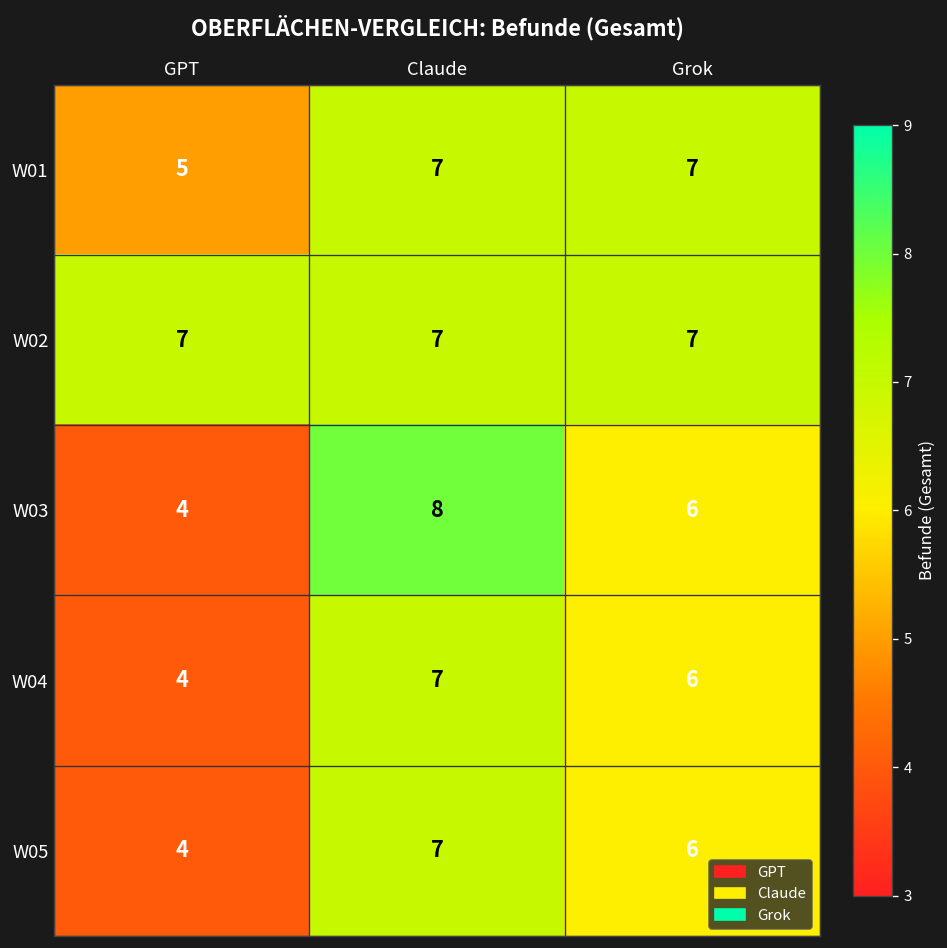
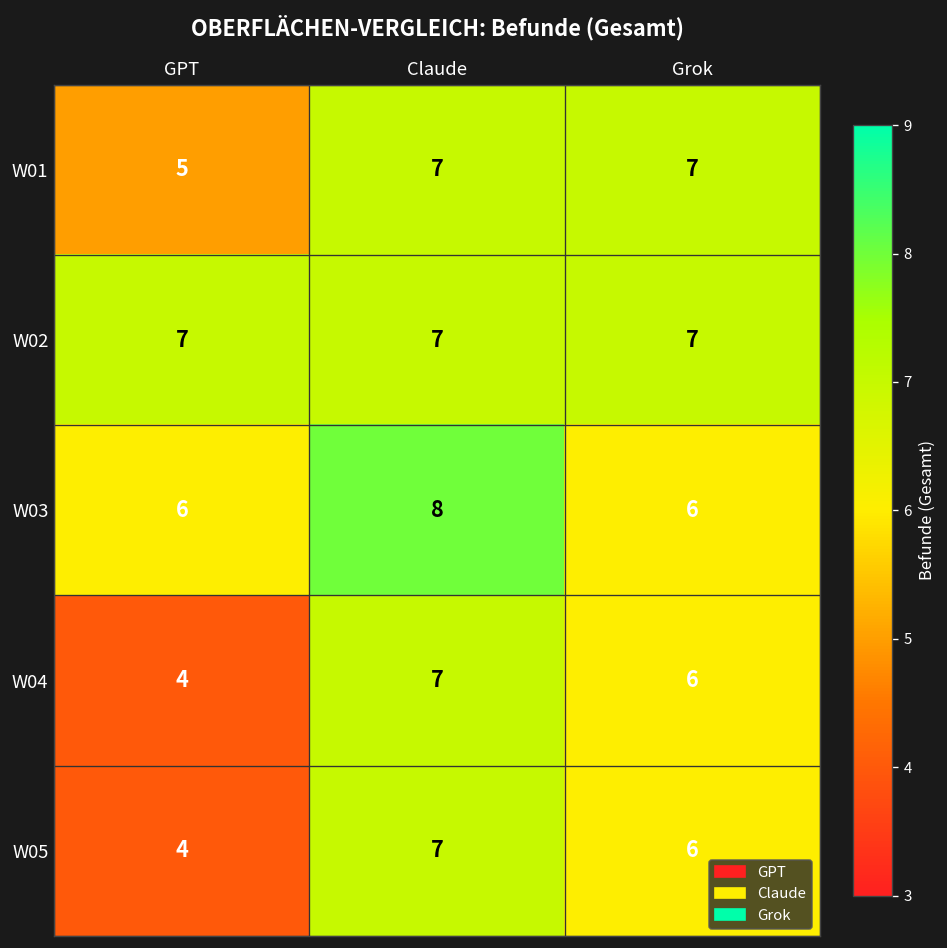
W03, GPT: 4 -> 6
